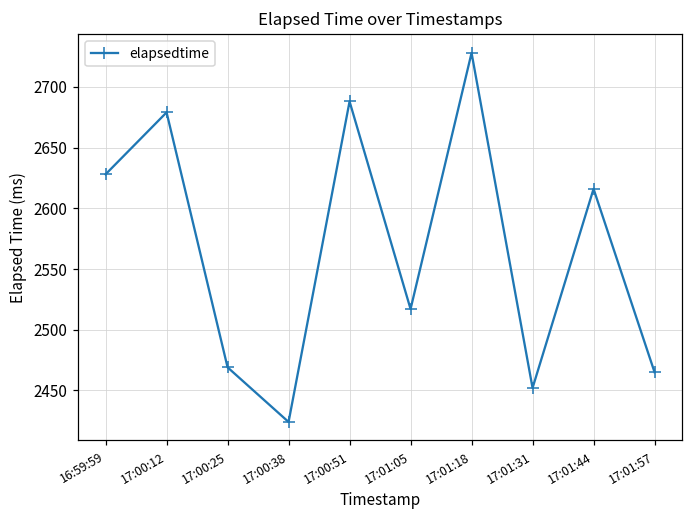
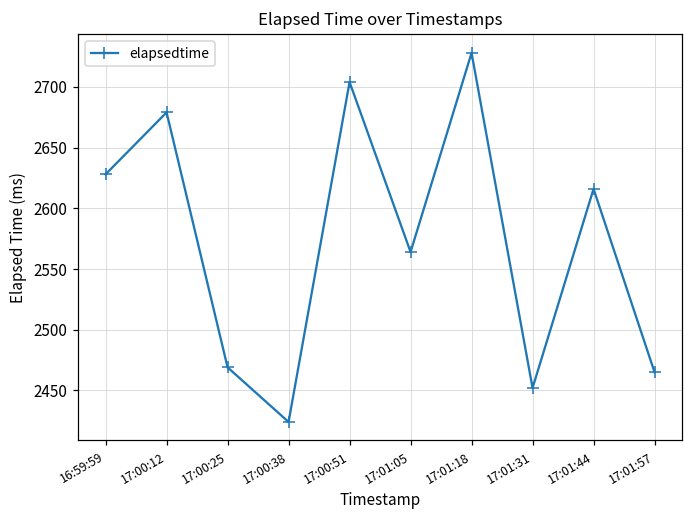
17:00:51: 2688 -> 2704
17:01:05: 2517 -> 2564
